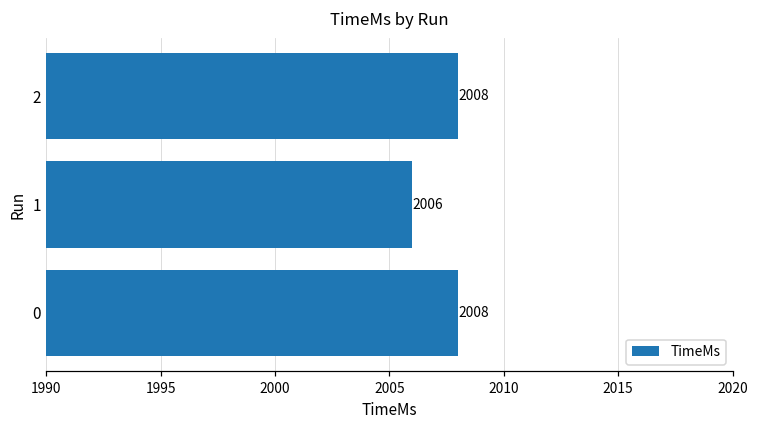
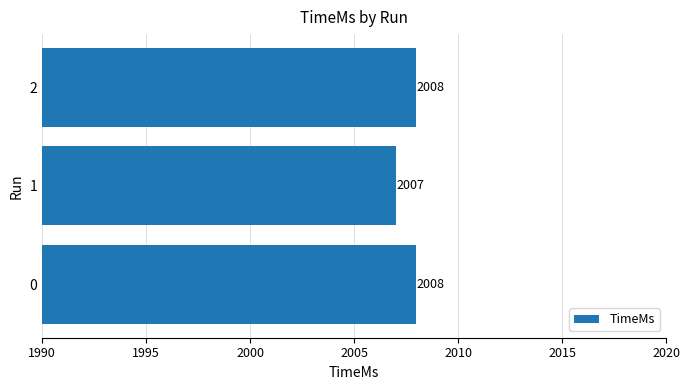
1: 2006 -> 2007
